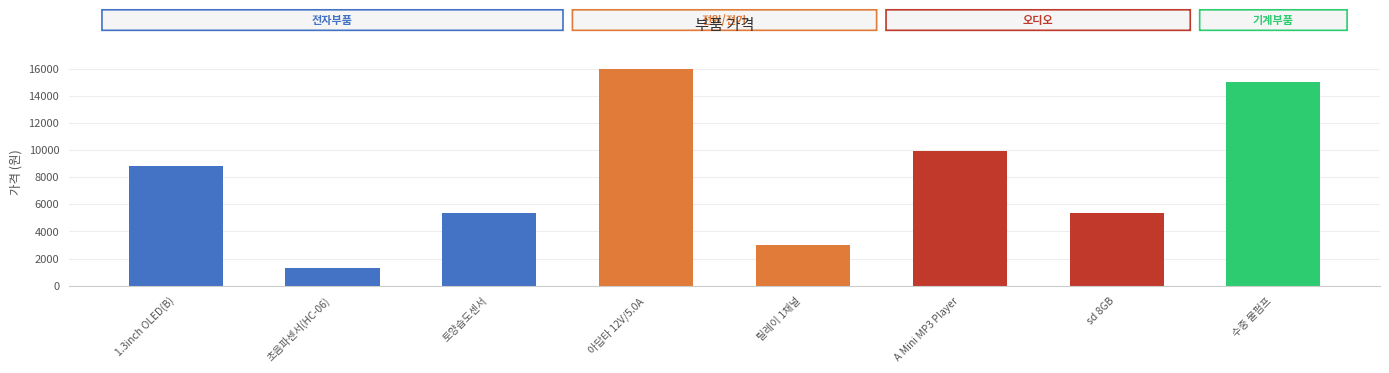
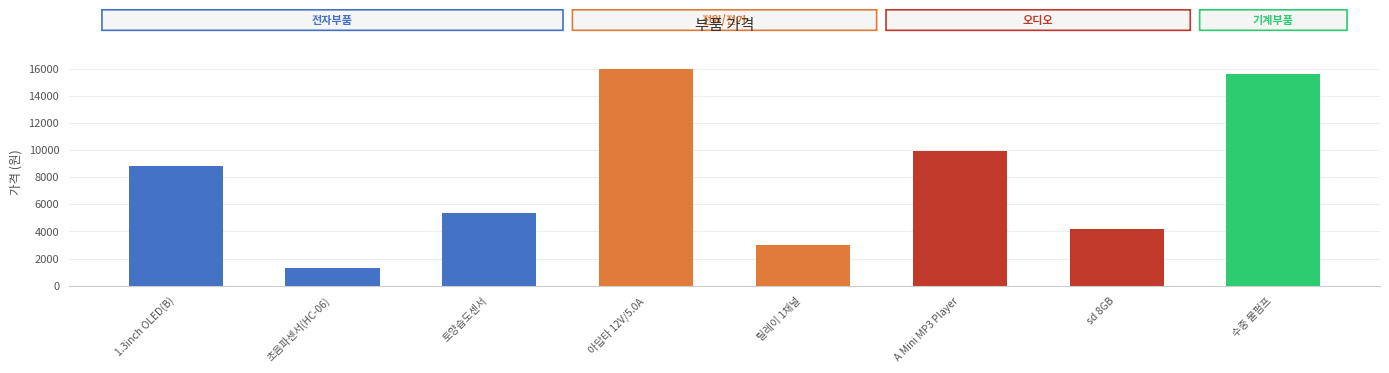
sd 8GB: 5300 -> 4200
수중 물펌프: 15000 -> 15600
